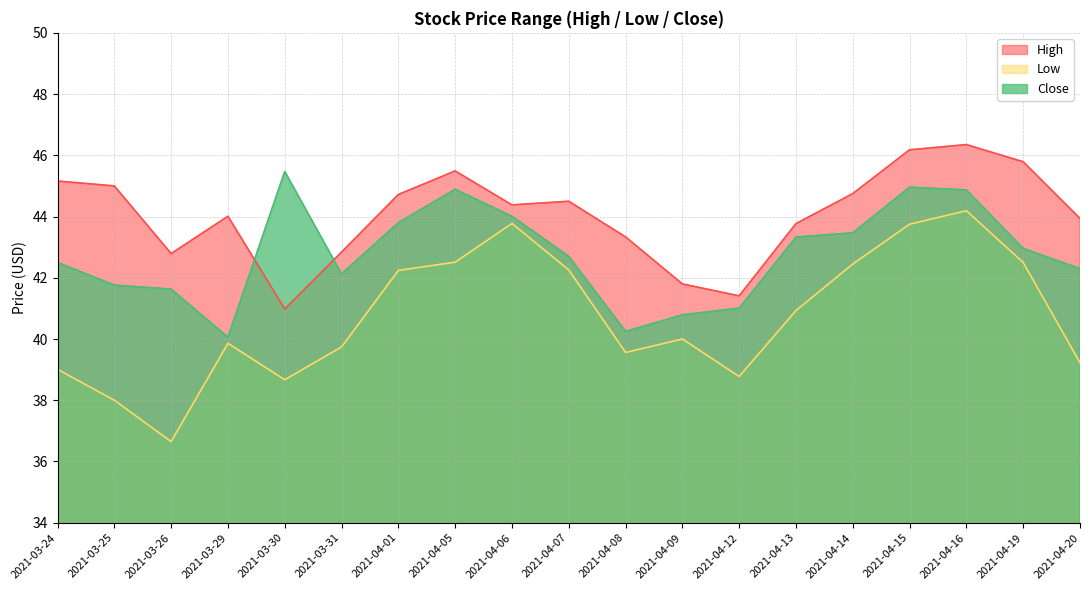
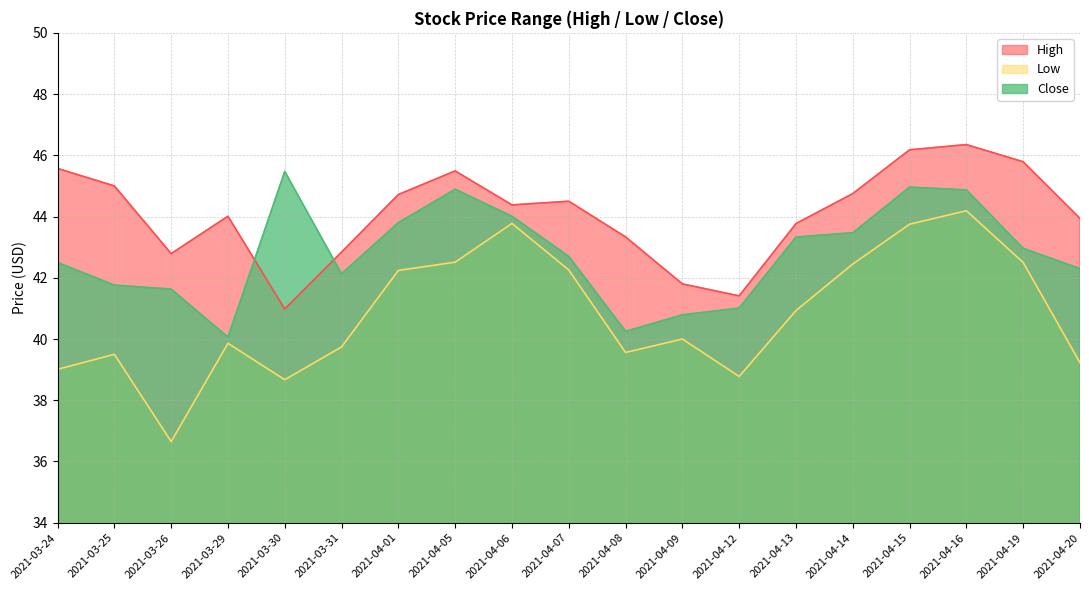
High, 2021-03-24: 45.2 -> 45.6
Low, 2021-03-25: 38.0 -> 39.5
